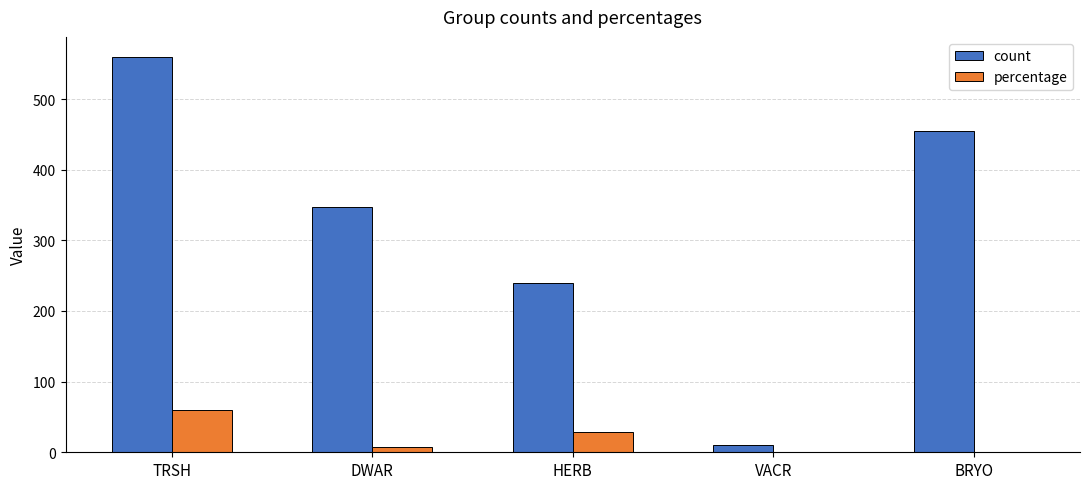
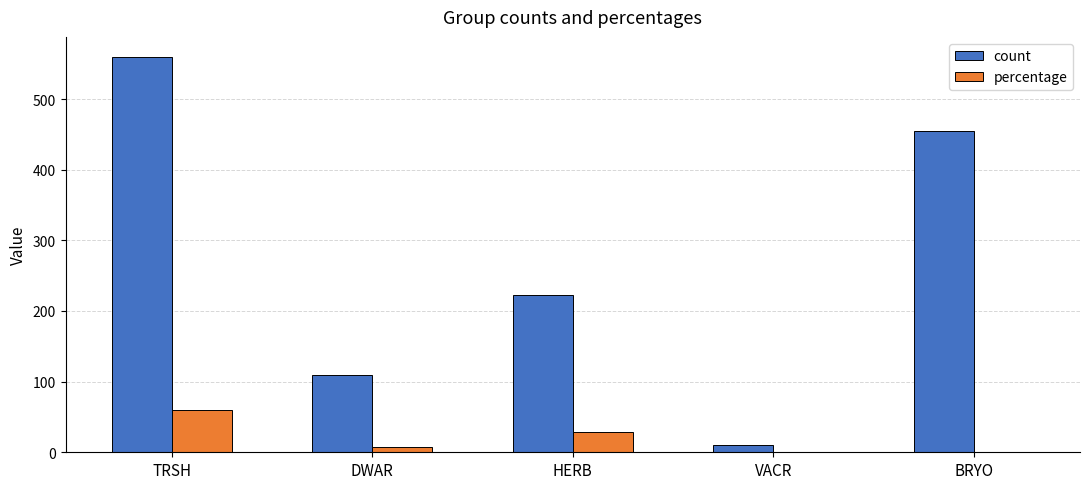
count, DWAR: 350 -> 110
count, HERB: 240 -> 220
